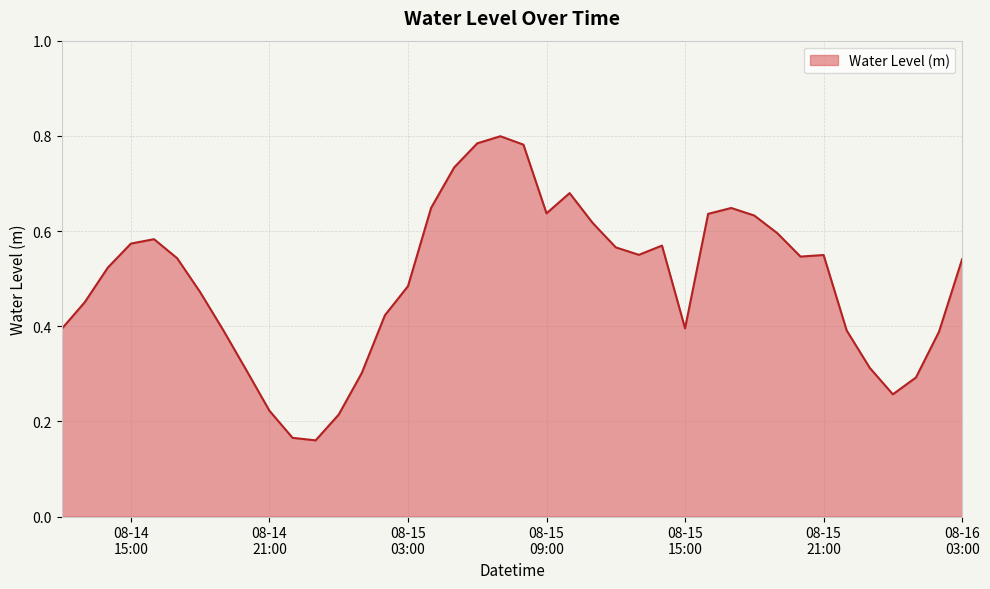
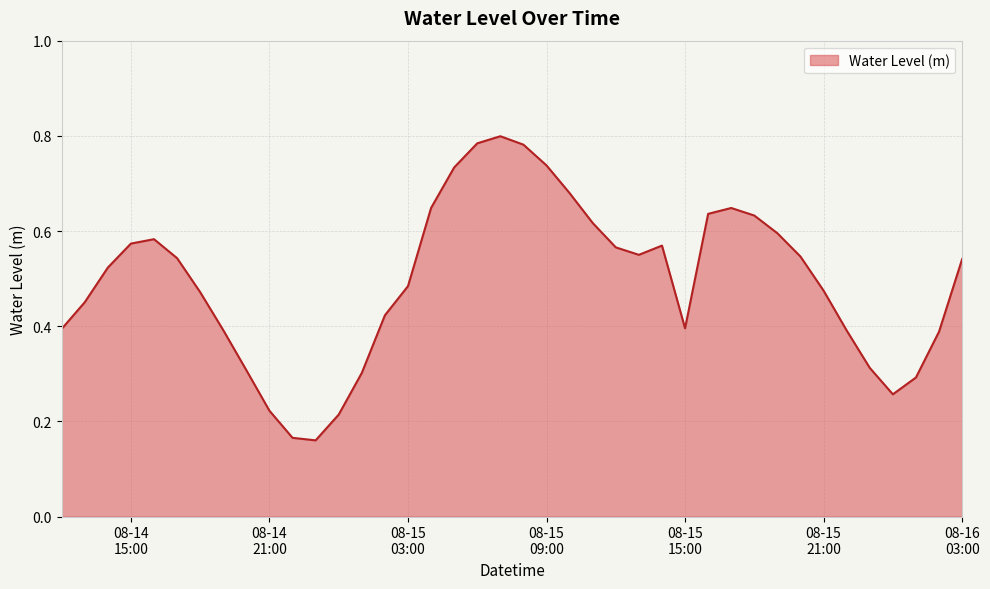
08-15 09:00: 0.64 -> 0.74
08-15 21:00: 0.55 -> 0.47
